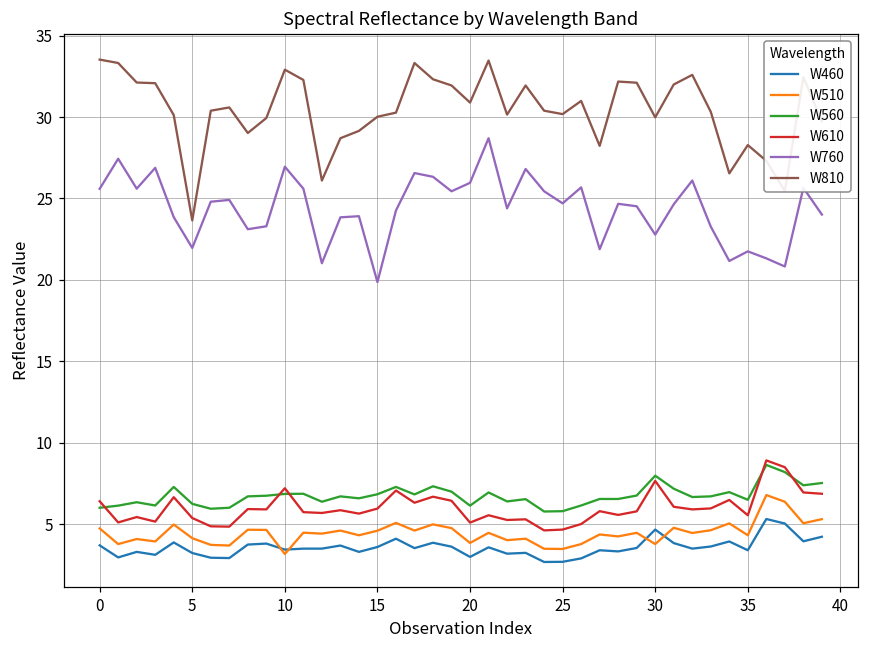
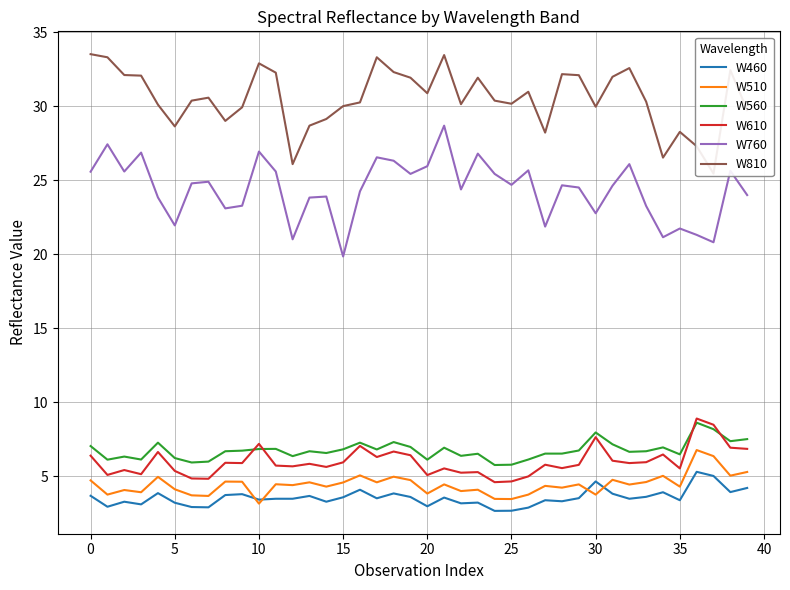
W560, 0: 6.0 -> 7.1
W810, 5: 23.7 -> 28.7
